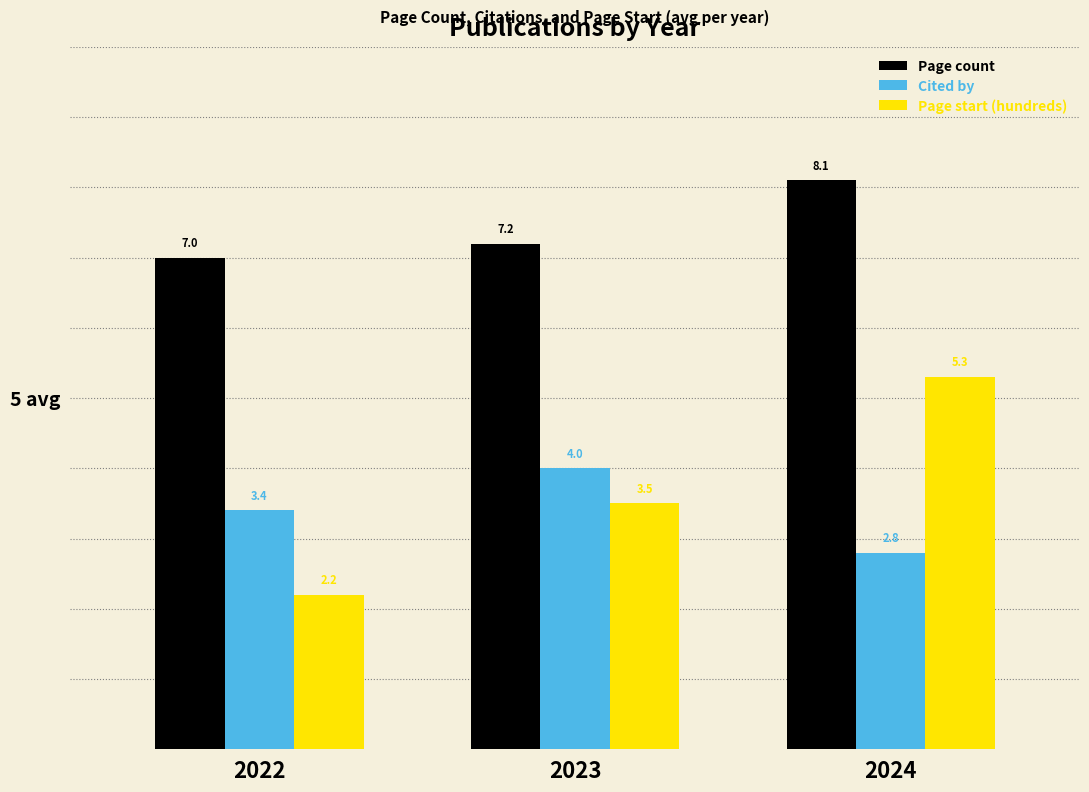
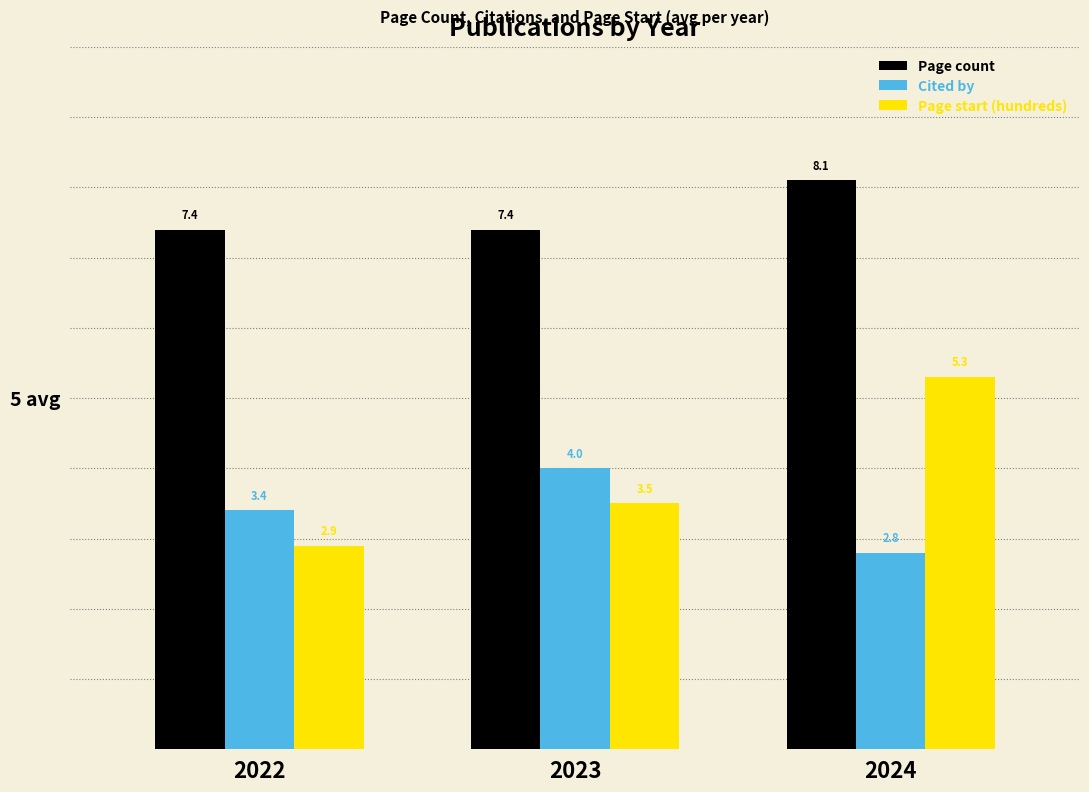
Page count, 2022: 7.0 -> 7.4
Page start (hundreds), 2022: 2.2 -> 2.9
Page count, 2023: 7.2 -> 7.4
